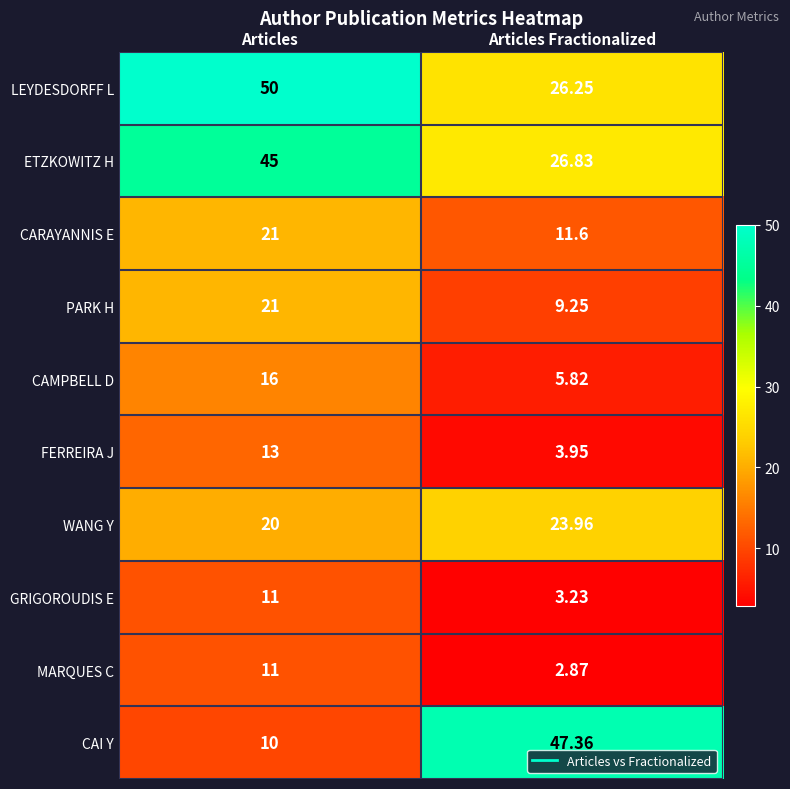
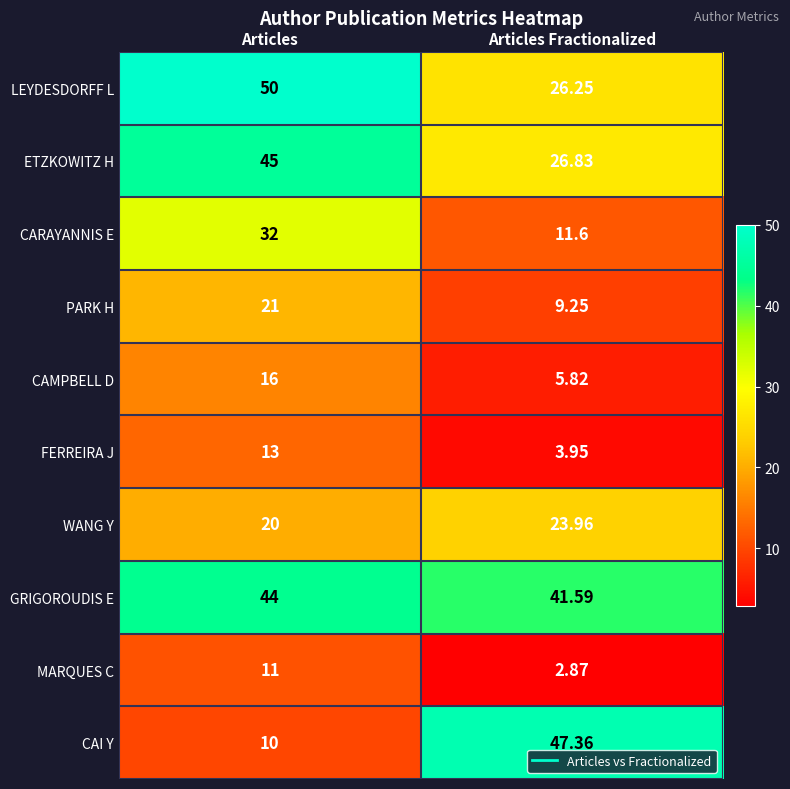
CARAYANNIS E, Articles: 21 -> 32
GRIGOROUDIS E, Articles: 11 -> 44
GRIGOROUDIS E, Articles Fractionalized: 3.23 -> 41.59
